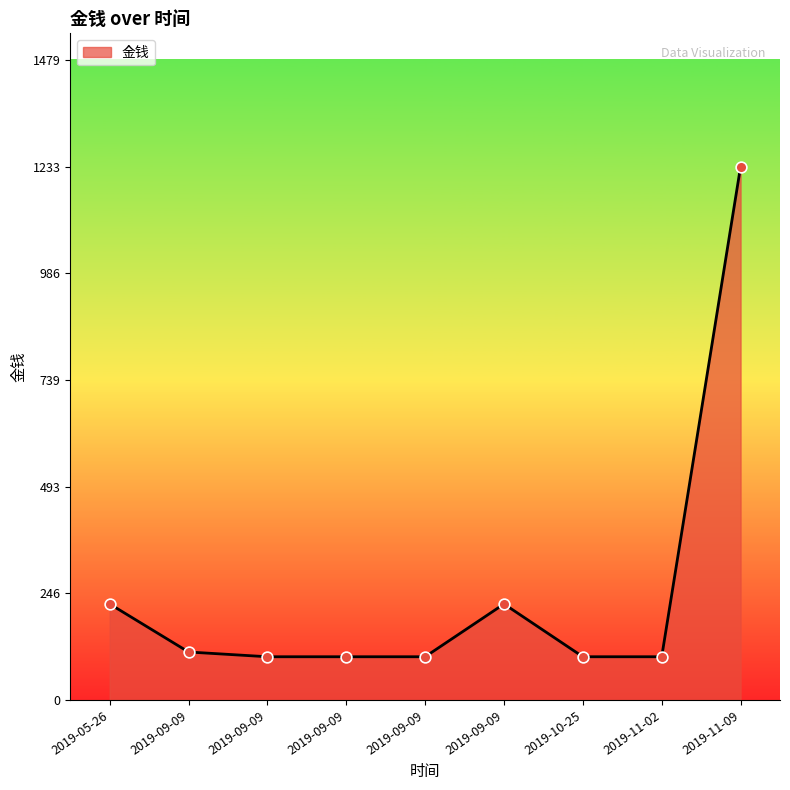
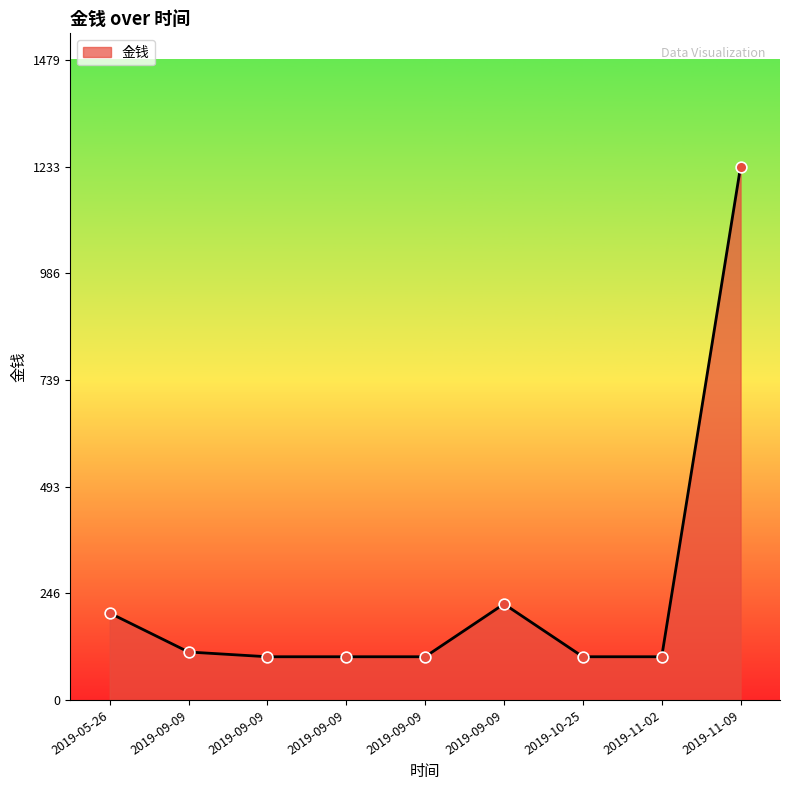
2019-05-26: 220 -> 200
